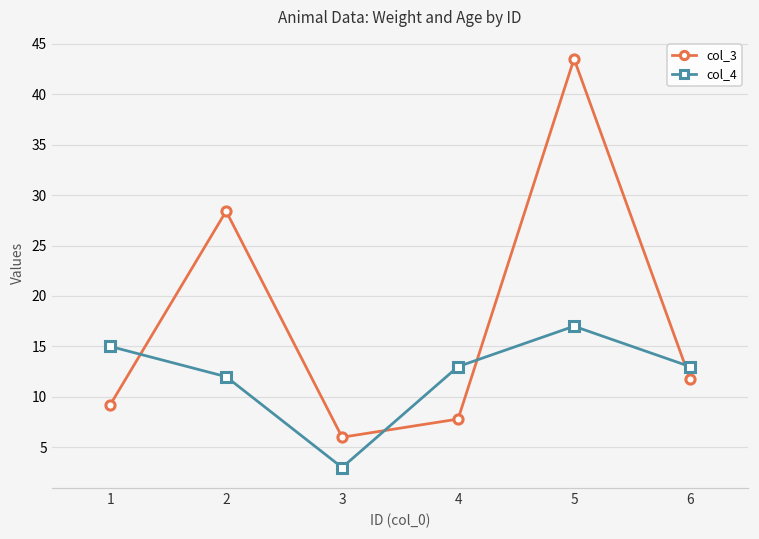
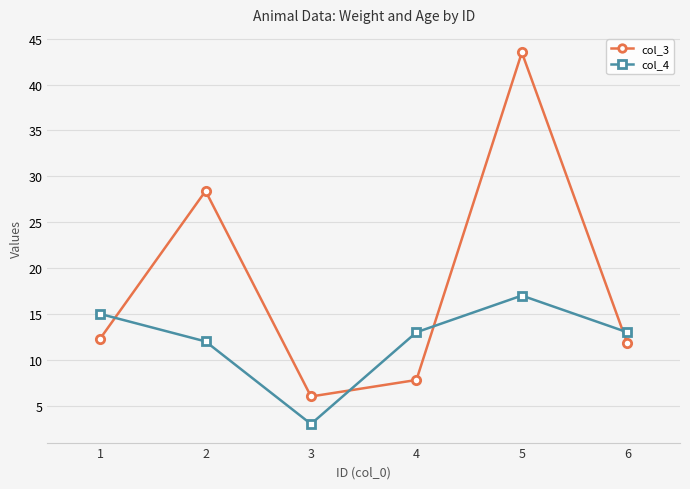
col_3, 1: 9 -> 12
